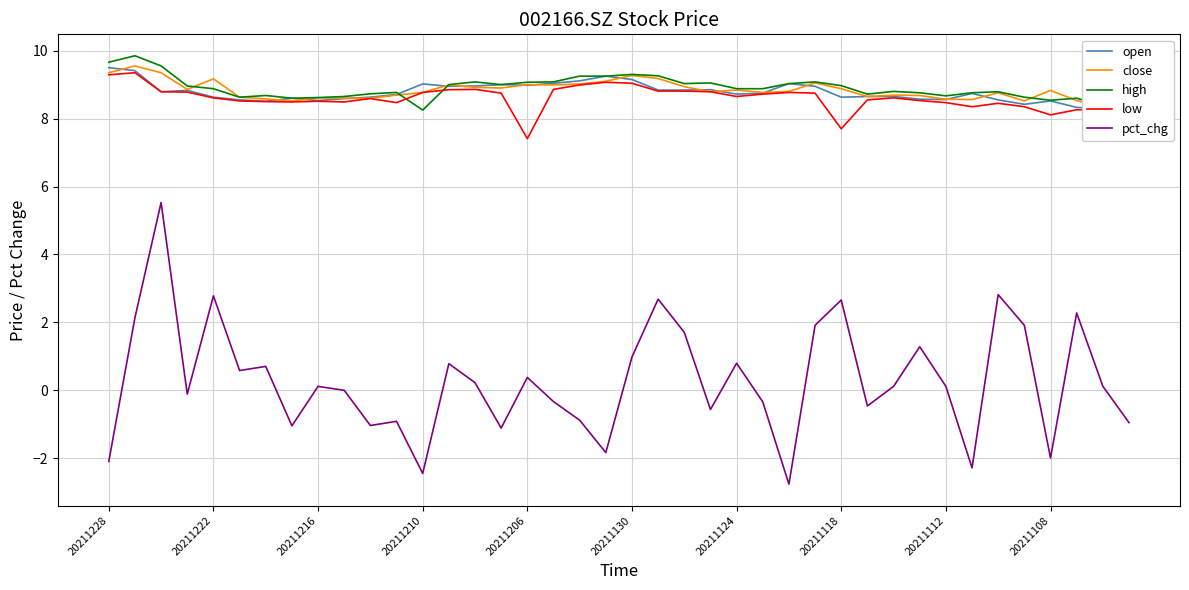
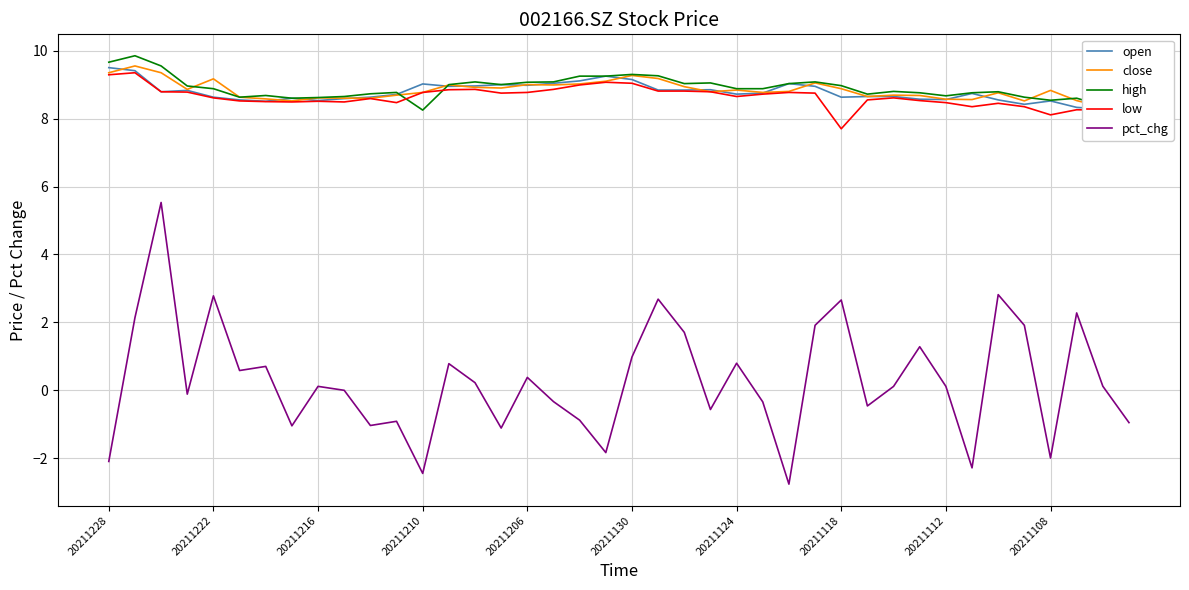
low, 20211206: 7.4 -> 8.8
